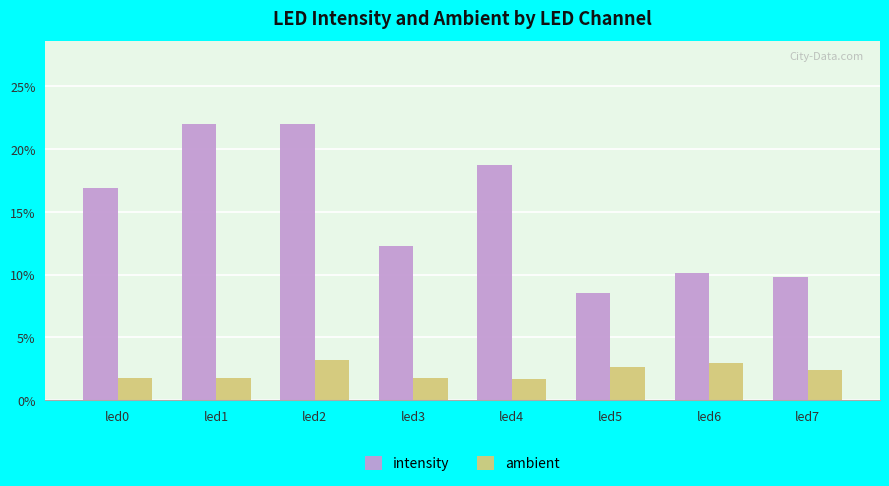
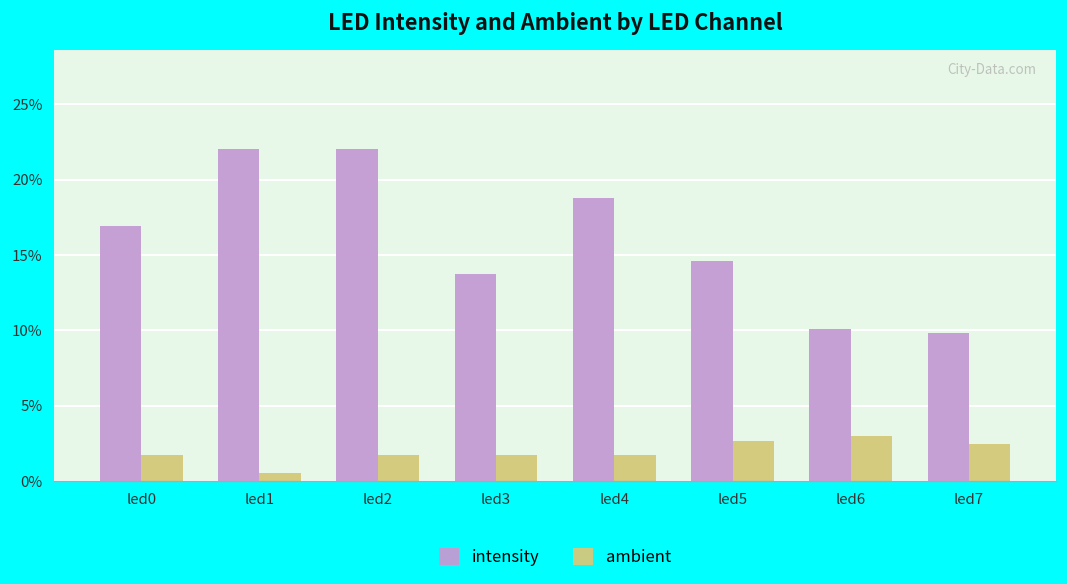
ambient, led1: 1.7% -> 0.5%
ambient, led2: 3.2% -> 1.7%
intensity, led3: 12.2% -> 13.7%
intensity, led5: 8.6% -> 14.6%
